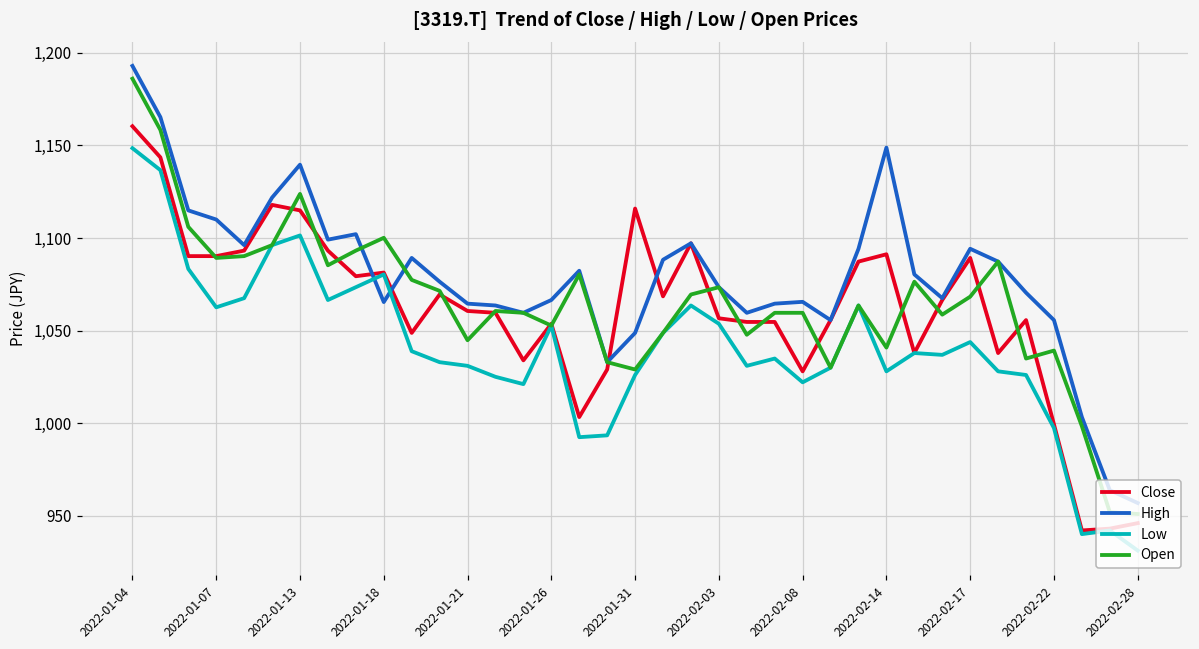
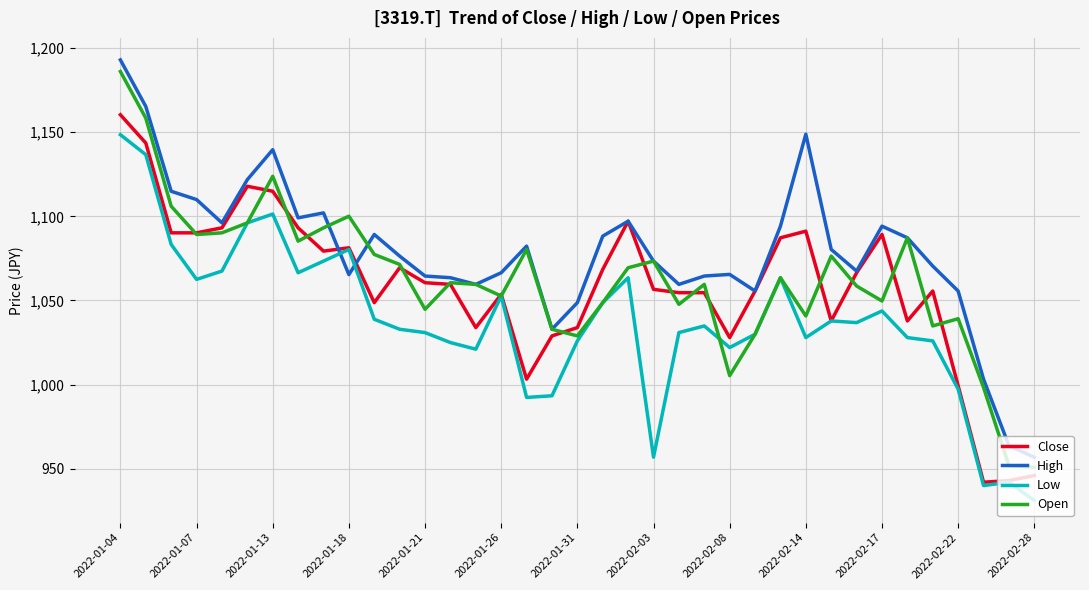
Close, 2022-01-31: 1,116 -> 1,034
Low, 2022-02-03: 1,054 -> 957
Open, 2022-02-08: 1,060 -> 1,005
Open, 2022-02-17: 1,068 -> 1,050
